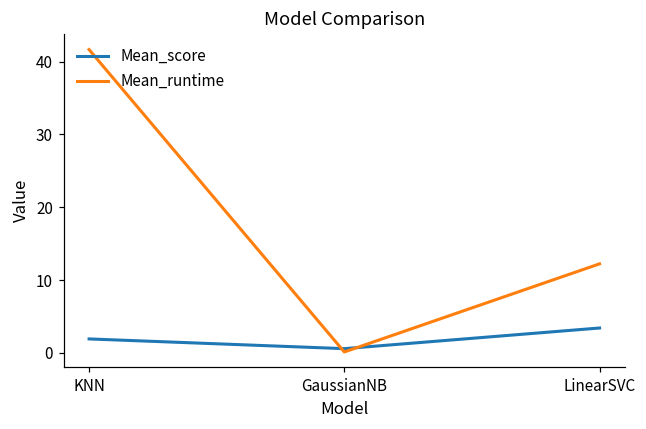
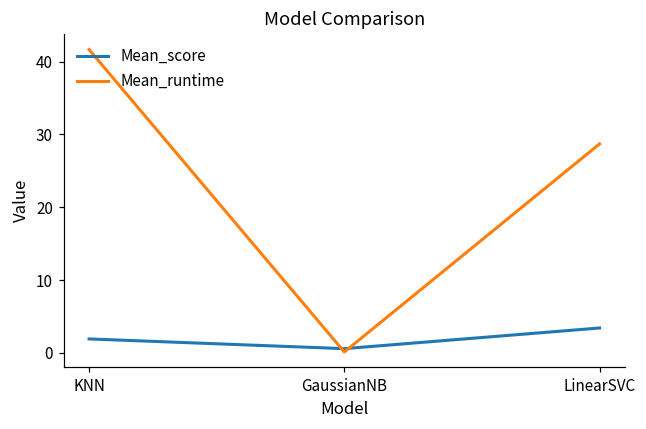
Mean_runtime, LinearSVC: 12 -> 29
